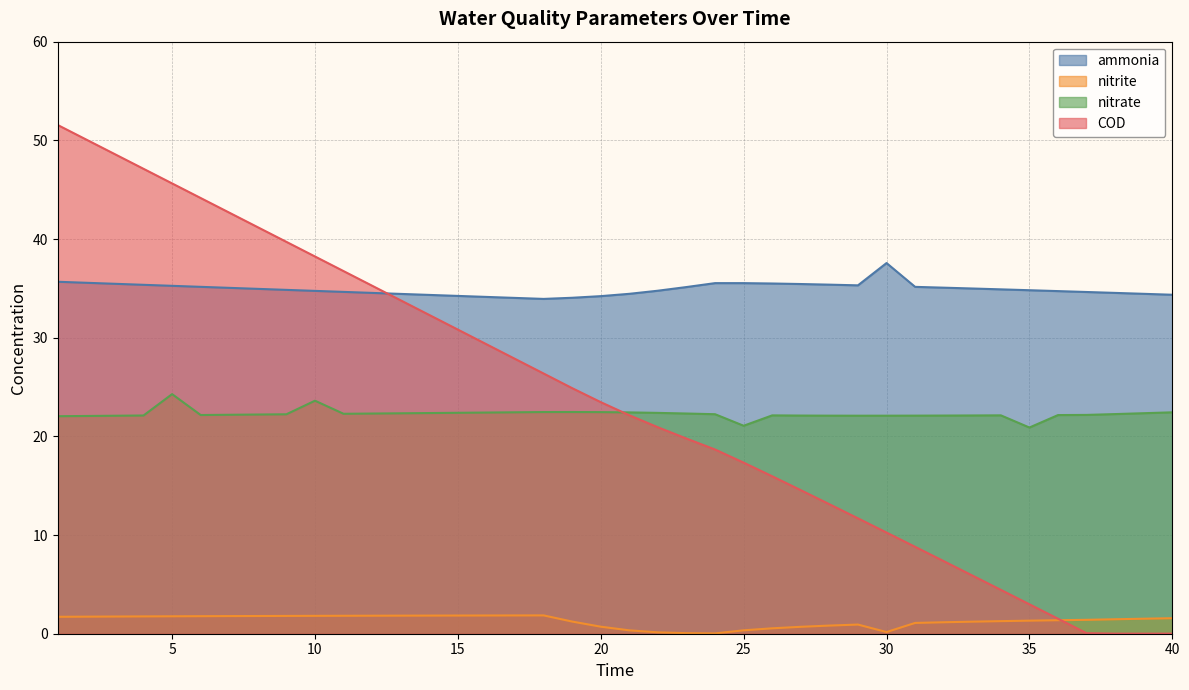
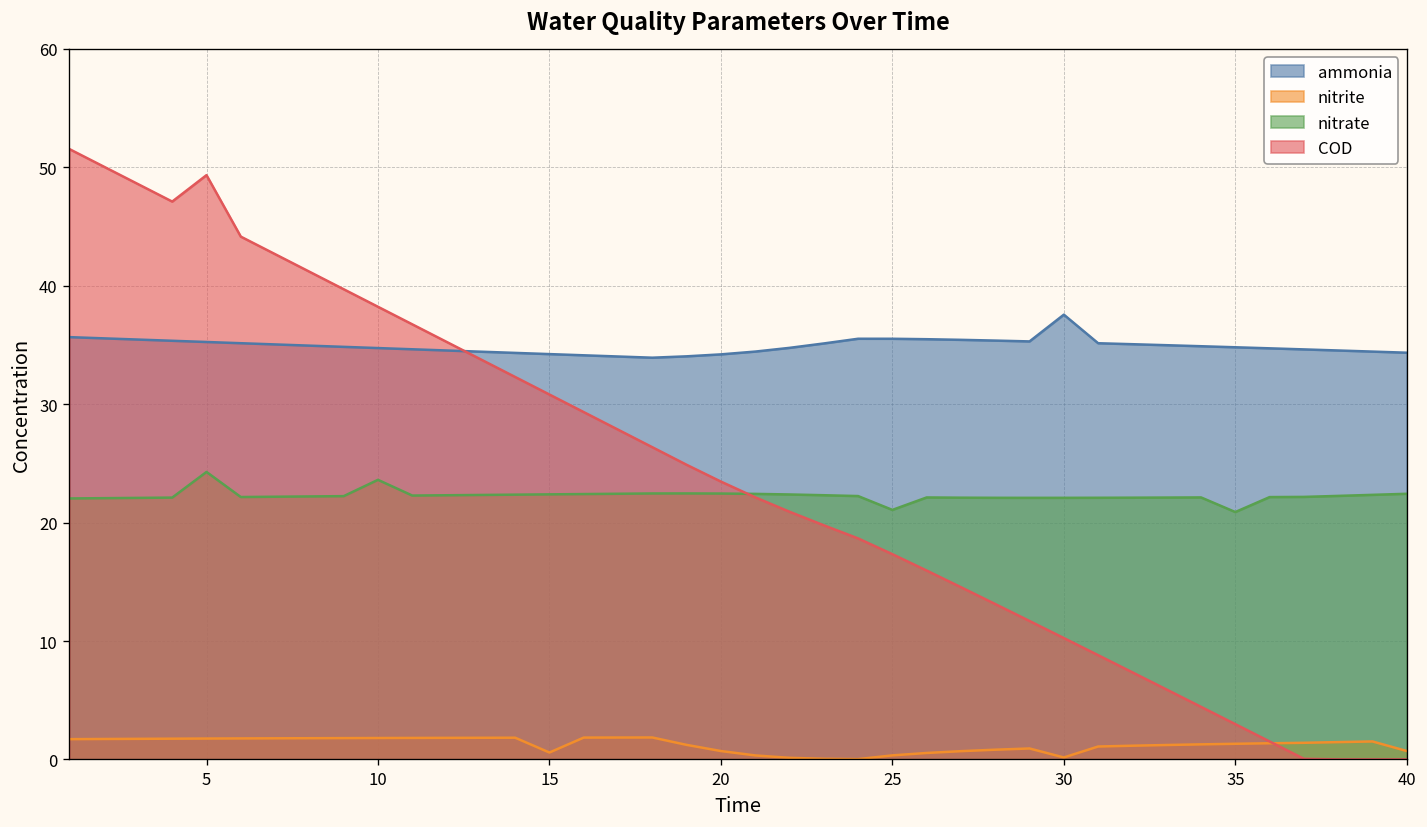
COD, 5: 46 -> 49
nitrite, 15: 2 -> 1
nitrite, 40: 2 -> 1
